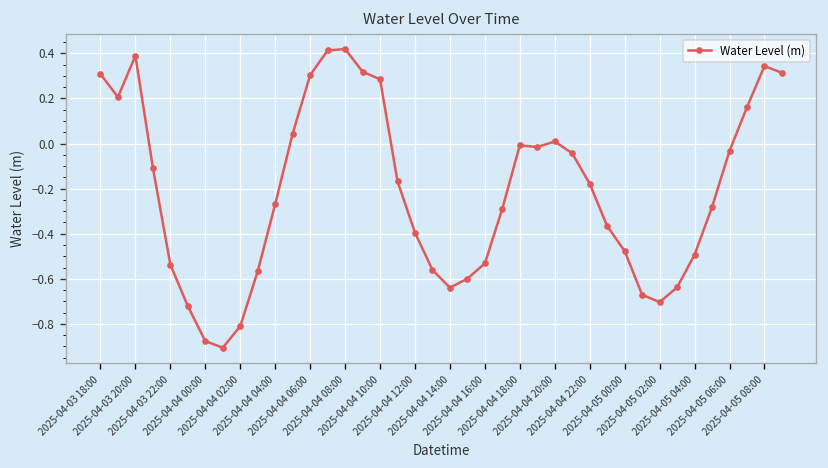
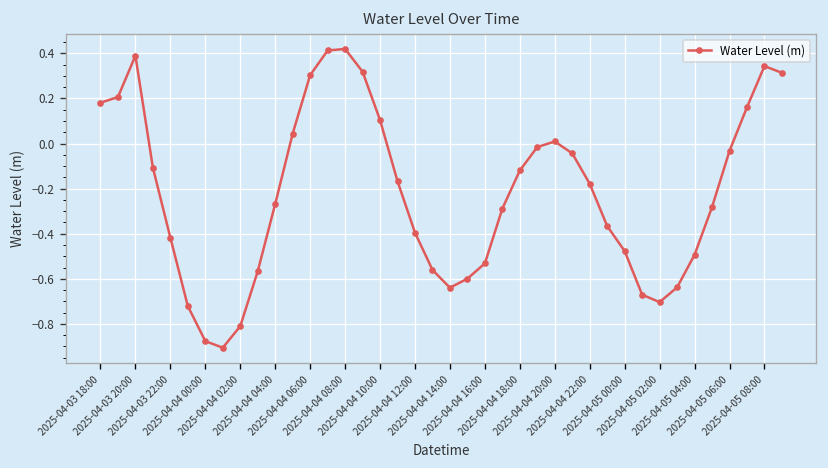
2025-04-03 18:00: 0.31 -> 0.18
2025-04-03 22:00: -0.54 -> -0.42
2025-04-04 10:00: 0.29 -> 0.10
2025-04-04 18:00: -0.01 -> -0.12
